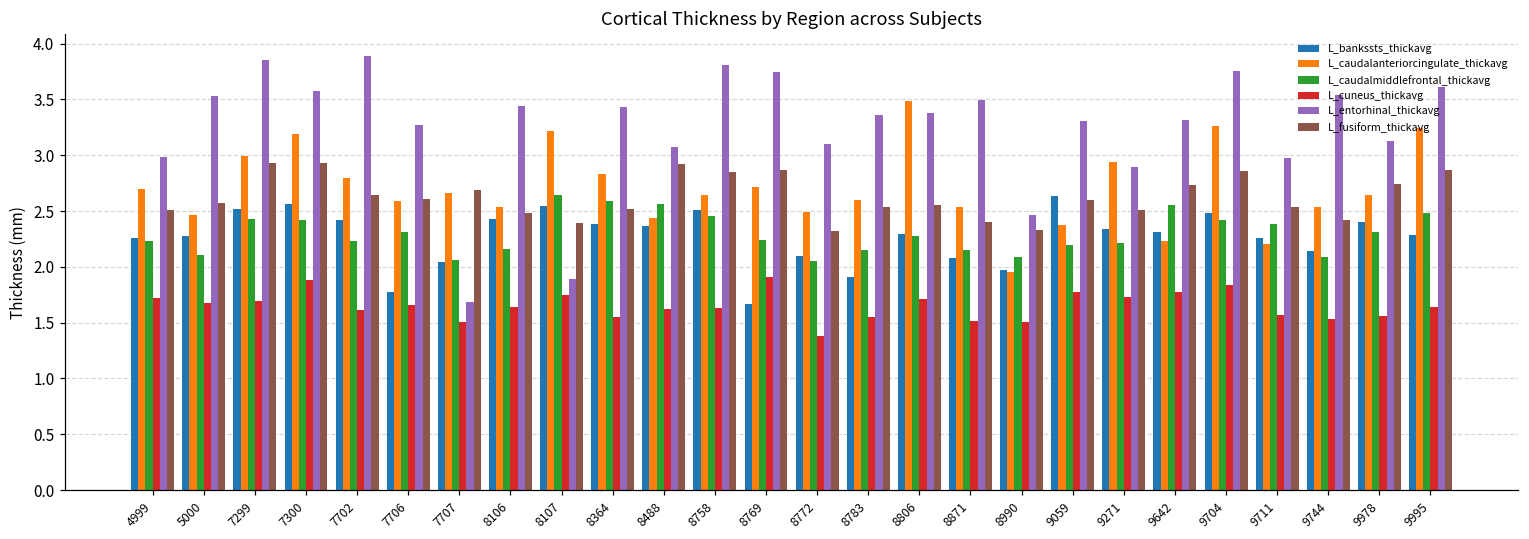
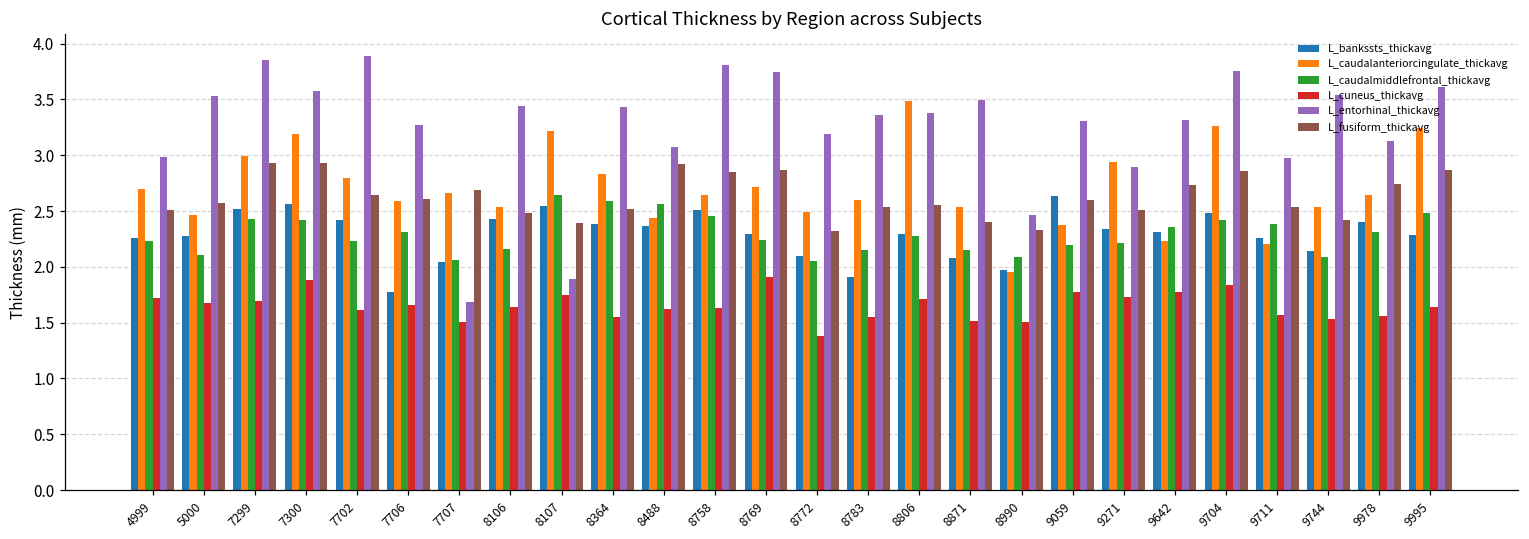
L_bankssts_thickavg, 8769: 1.67 -> 2.29
L_entorhinal_thickavg, 8772: 3.10 -> 3.19
L_caudalmiddlefrontal_thickavg, 9642: 2.55 -> 2.36
